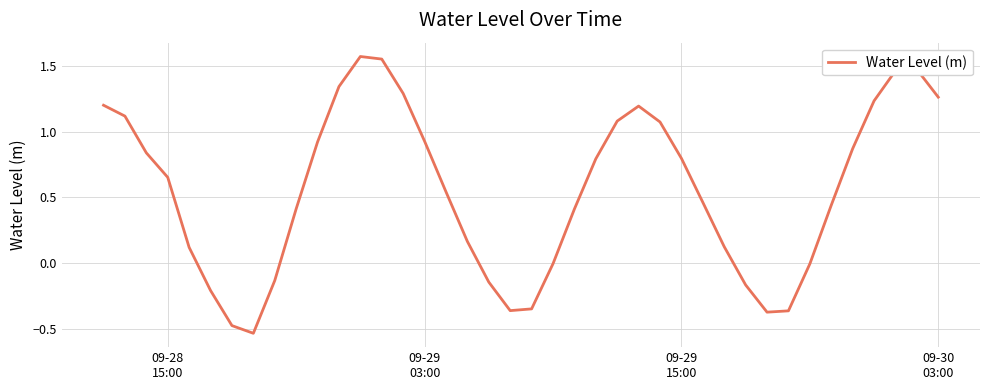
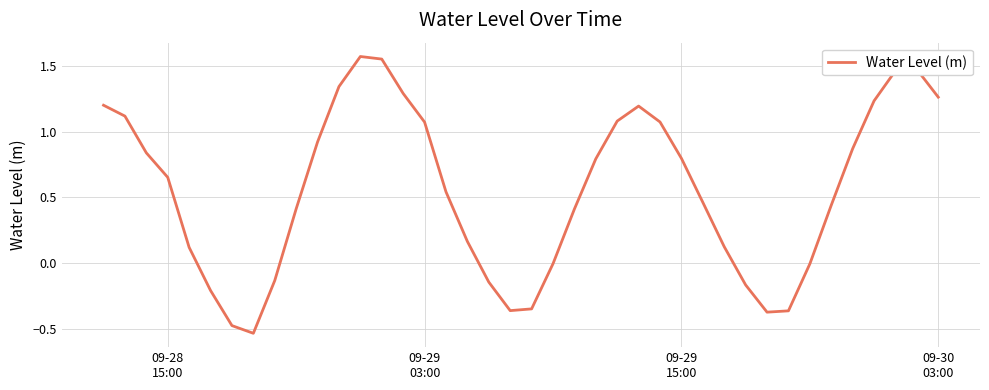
09-29 03:00: 0.93 -> 1.07
